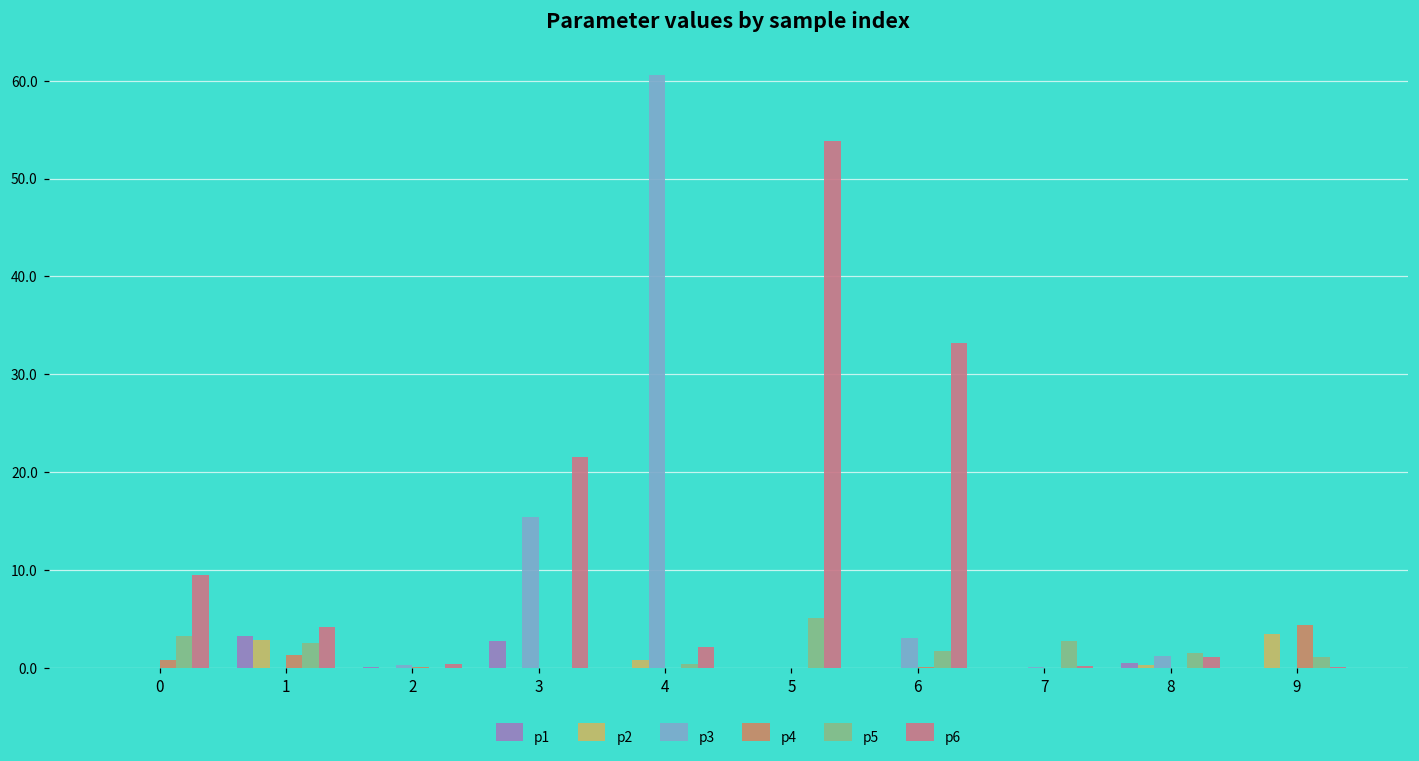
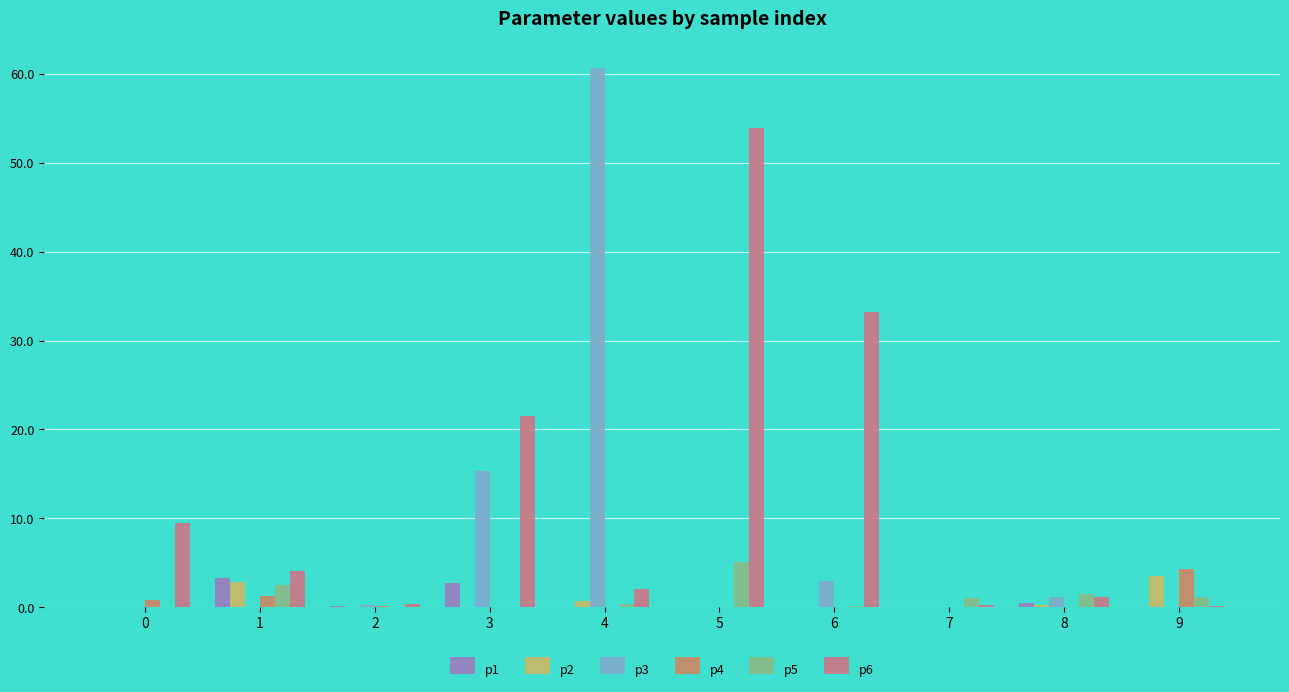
p5, 0: 3 -> 0
p5, 6: 2 -> 0
p5, 7: 3 -> 1
